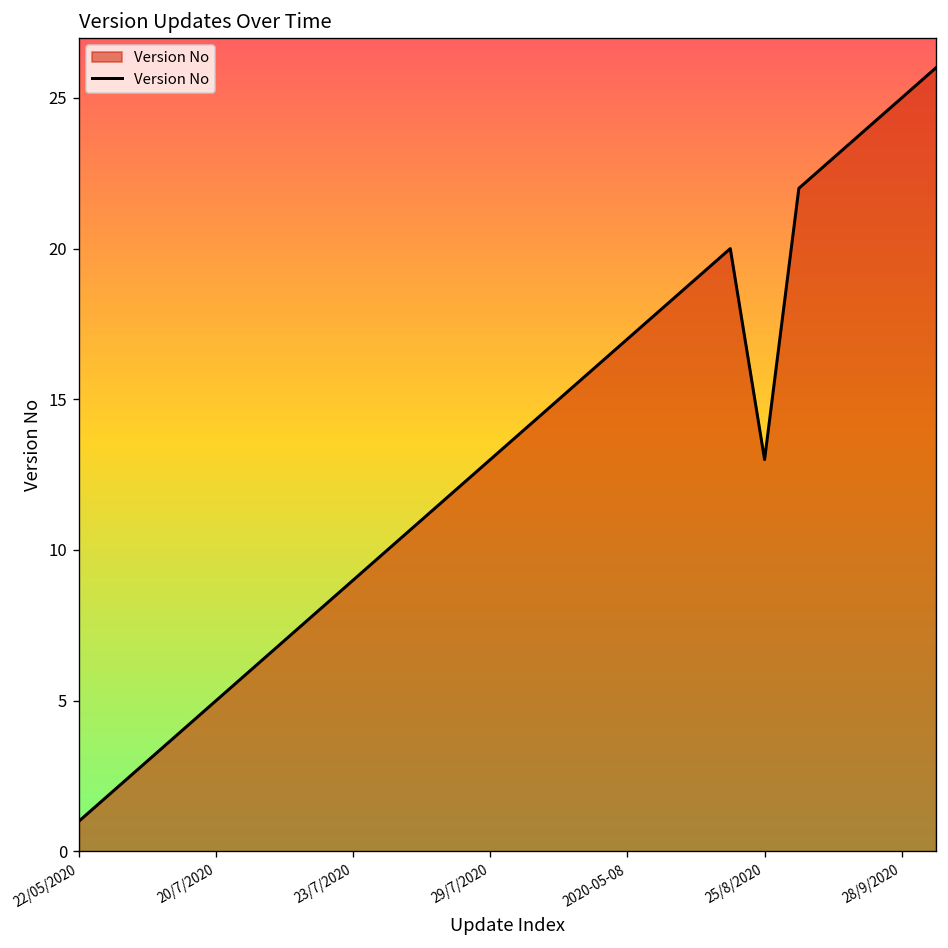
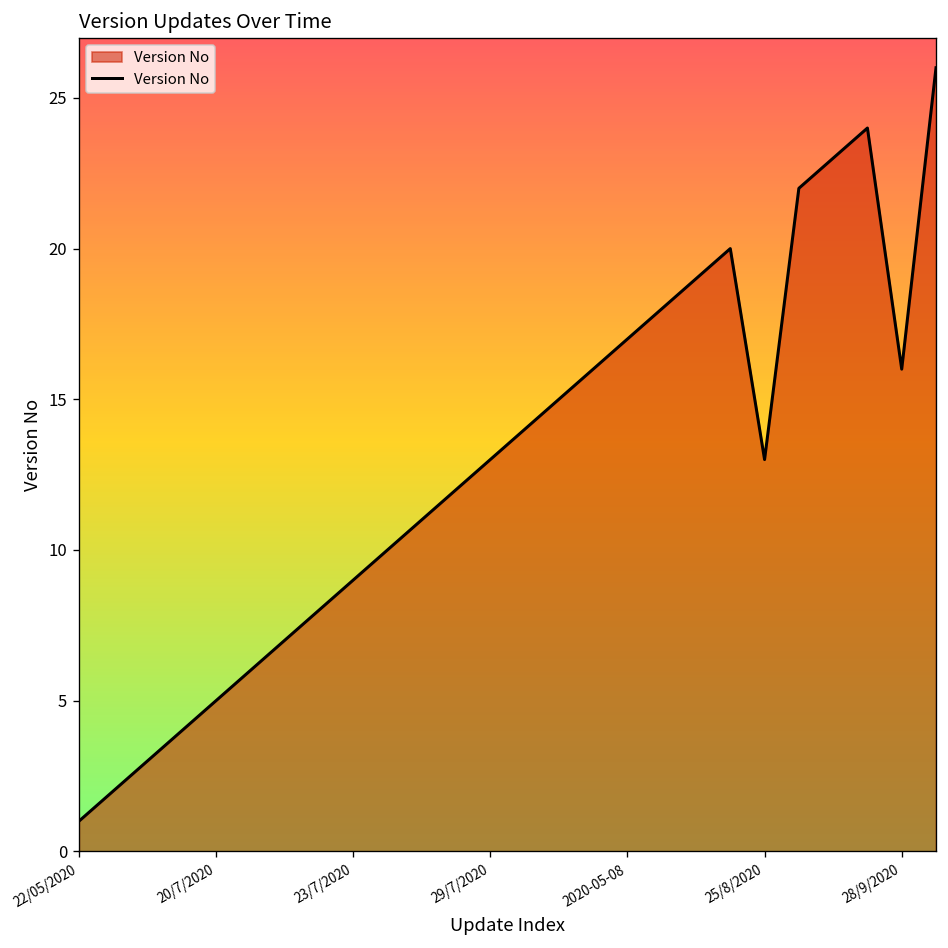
28/9/2020: 25 -> 16
